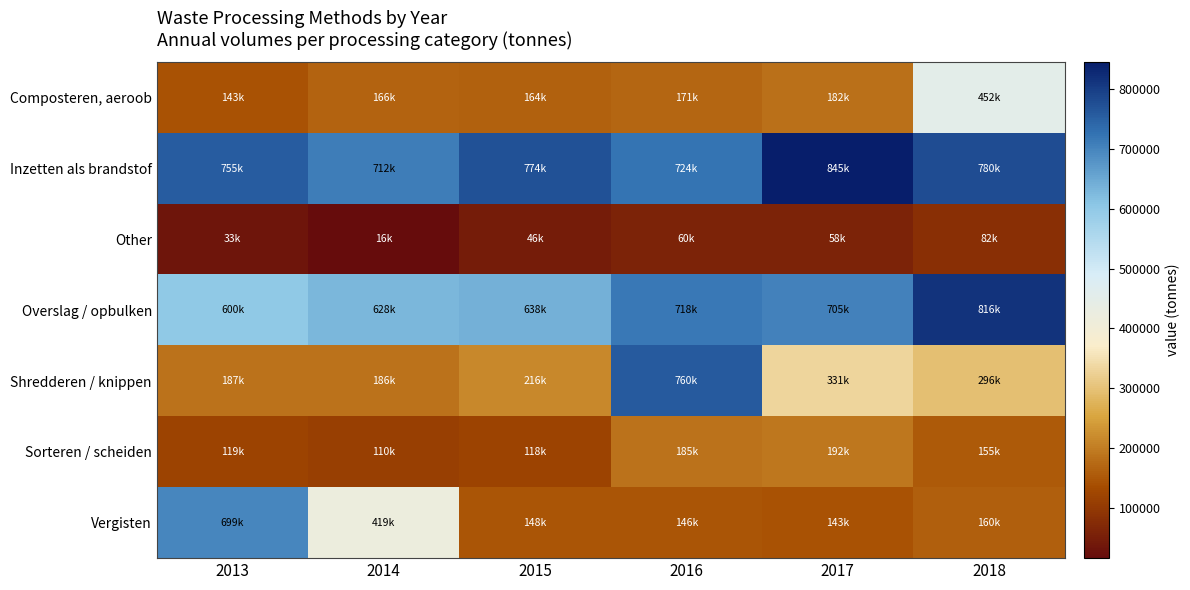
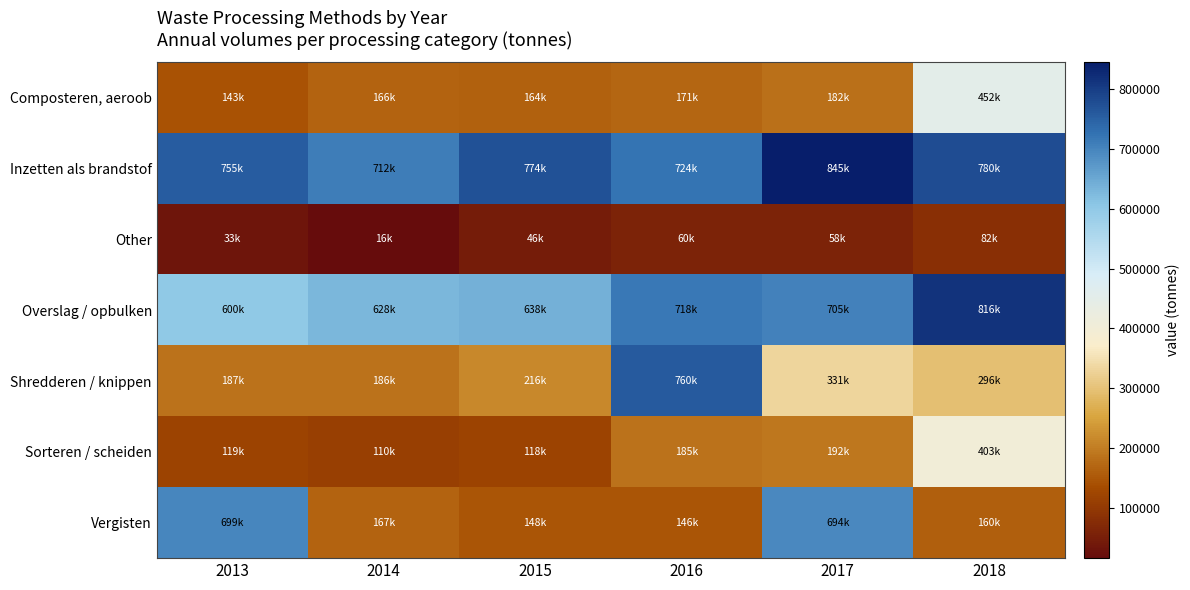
Sorteren / scheiden, 2018: 155k -> 403k
Vergisten, 2014: 419k -> 167k
Vergisten, 2017: 143k -> 694k
